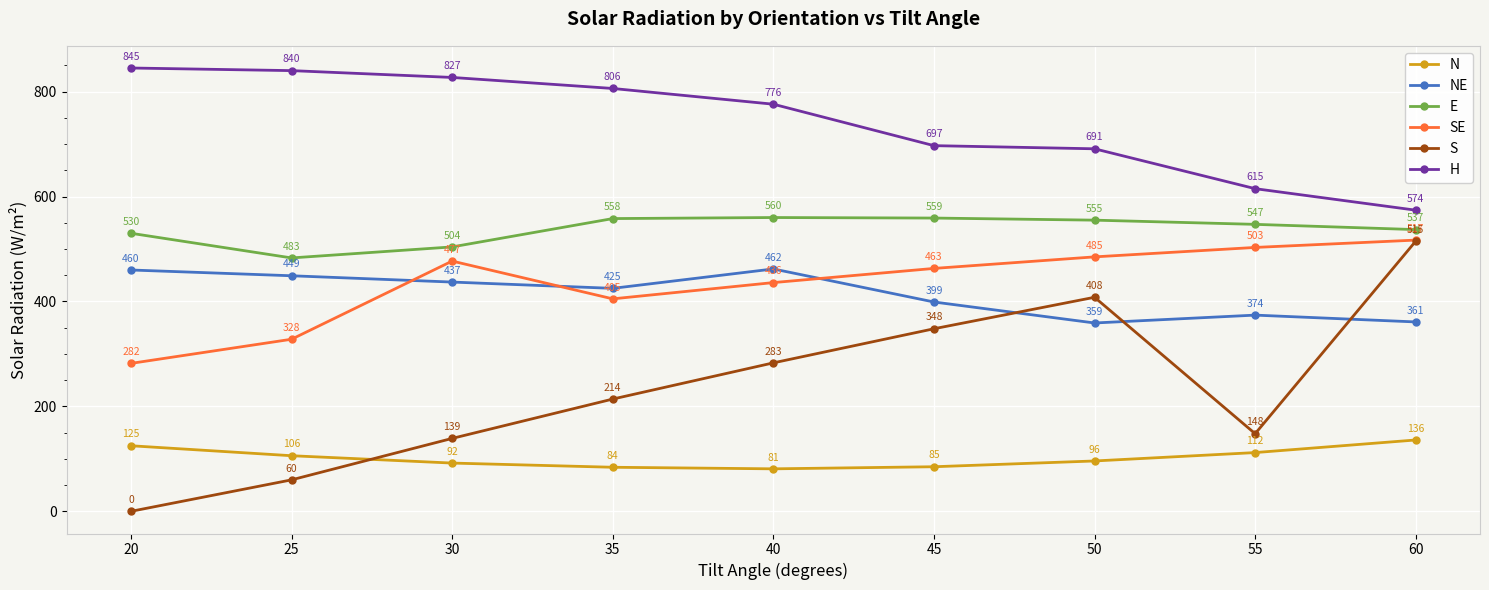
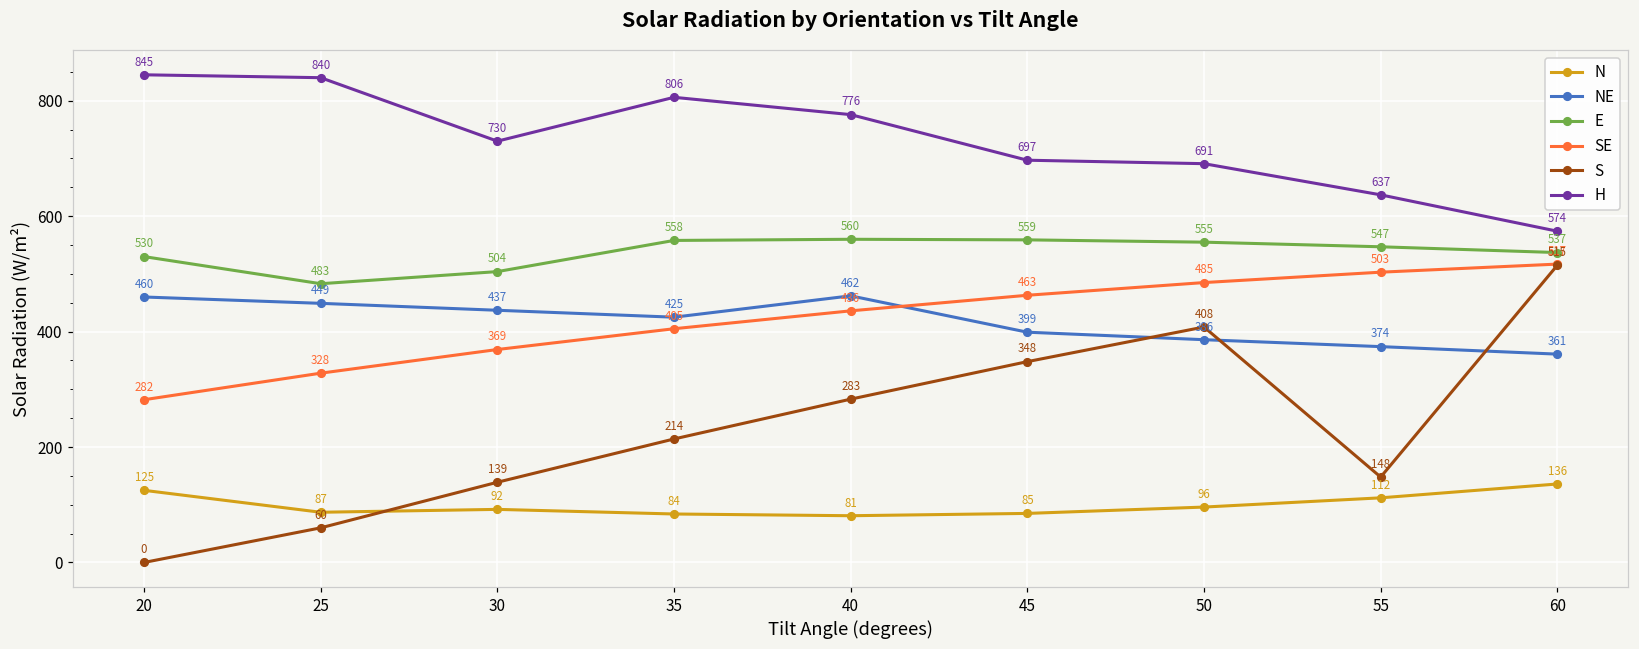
N, 25: 106 -> 87
SE, 30: 477 -> 369
H, 30: 827 -> 730
NE, 50: 359 -> 386
H, 55: 615 -> 637
